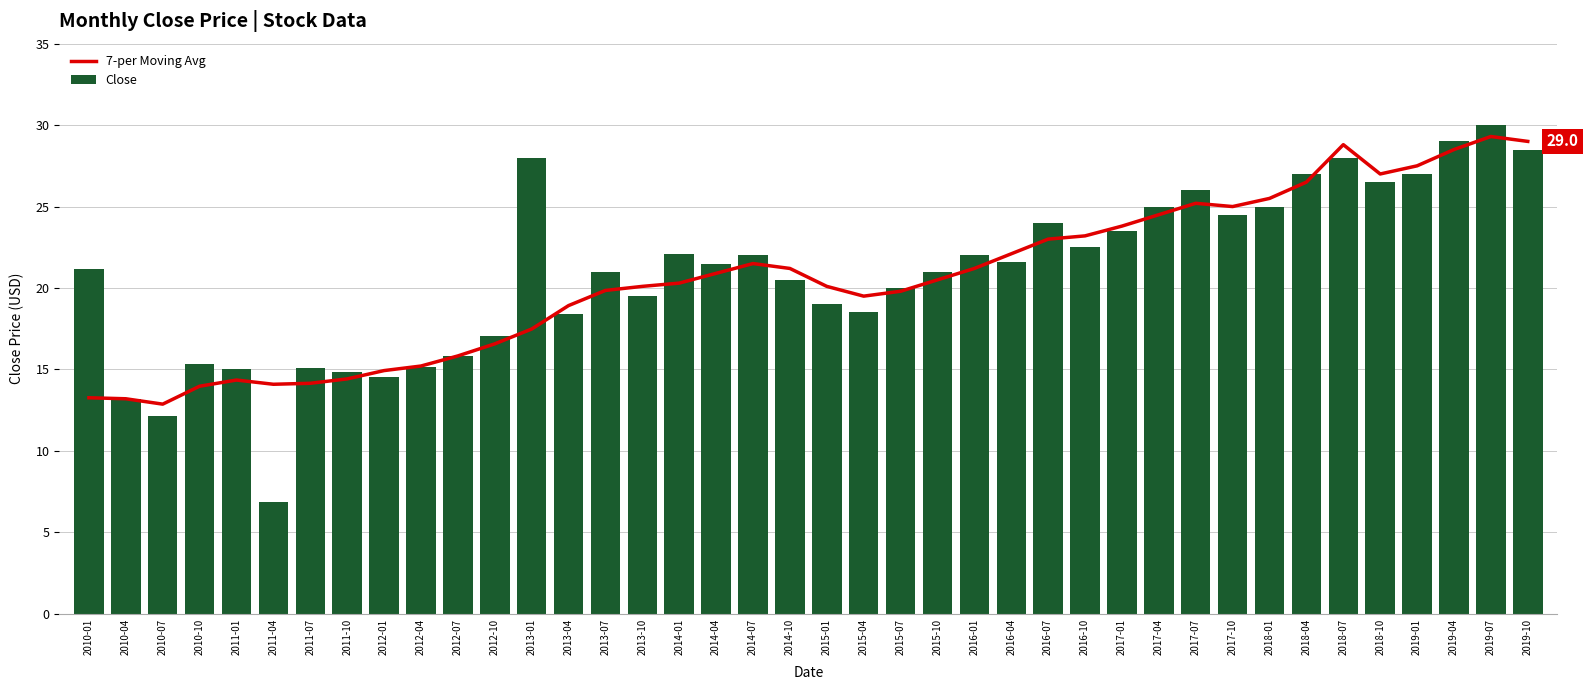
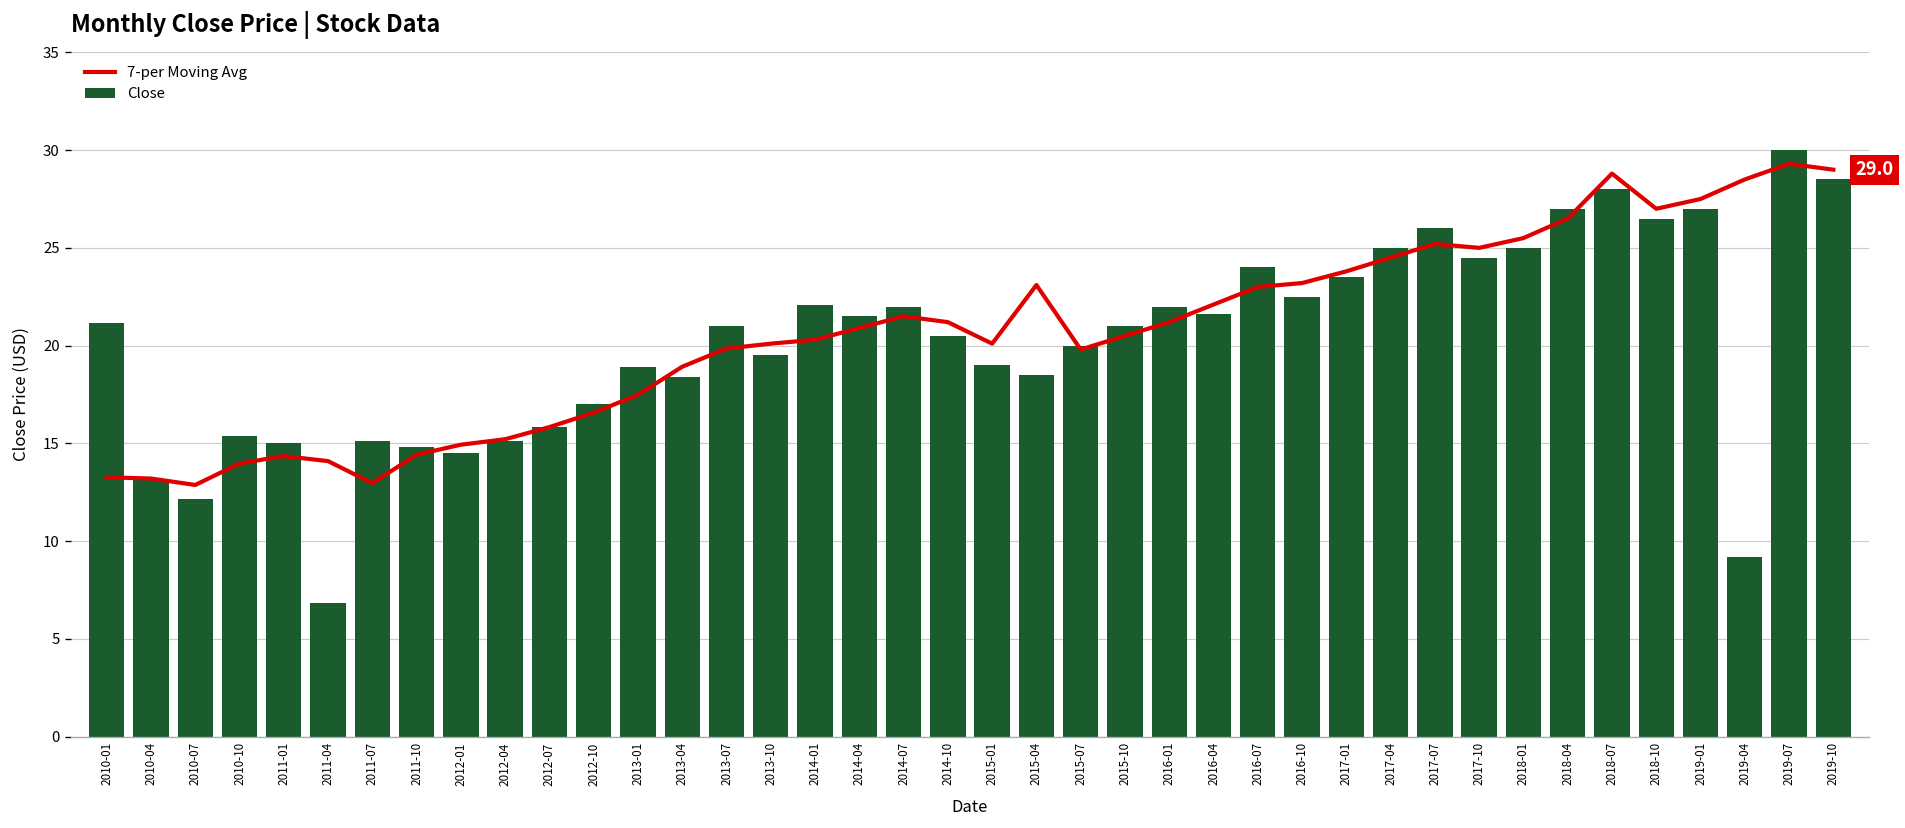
7-per Moving Avg, 2011-07: 14.2 -> 13.0
Close, 2013-01: 28.0 -> 18.9
7-per Moving Avg, 2015-04: 19.5 -> 23.1
Close, 2019-04: 29.0 -> 9.2
